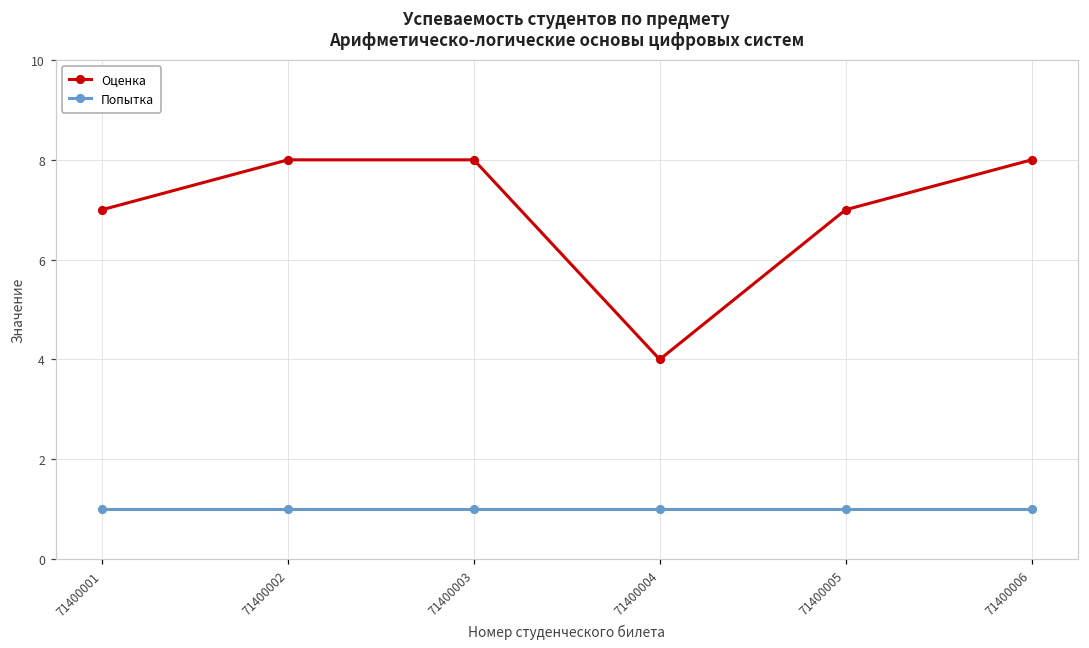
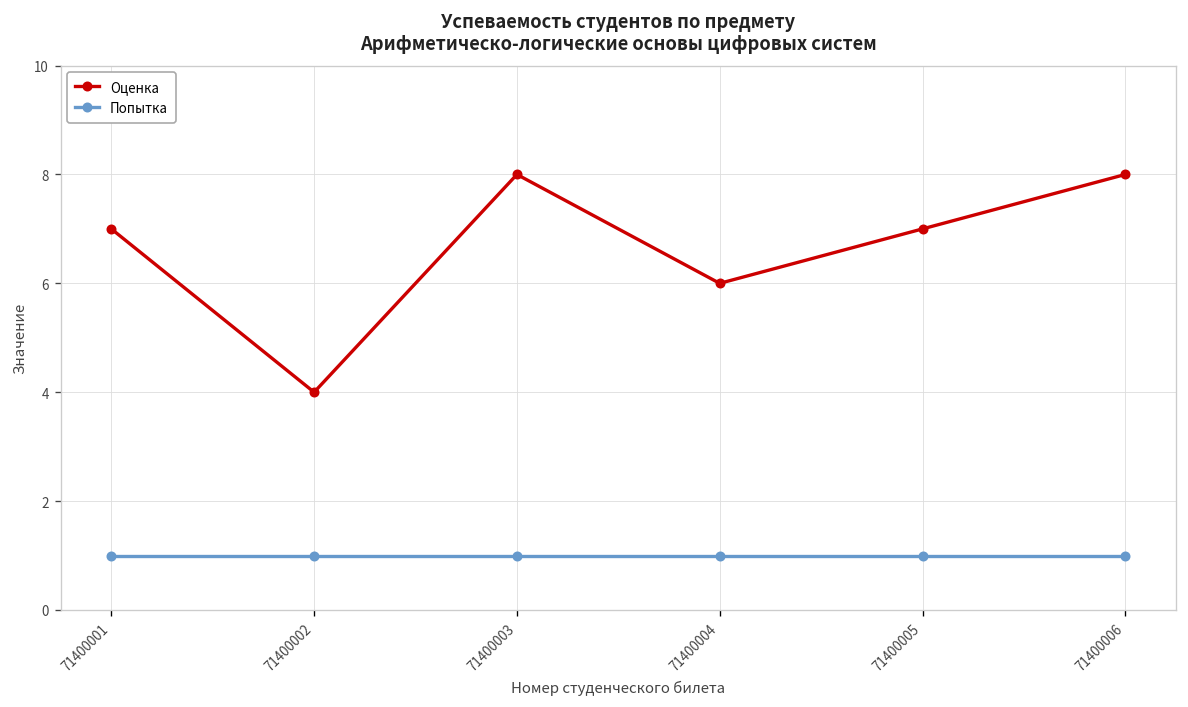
Оценка, 71400002: 8 -> 4
Оценка, 71400004: 4 -> 6
